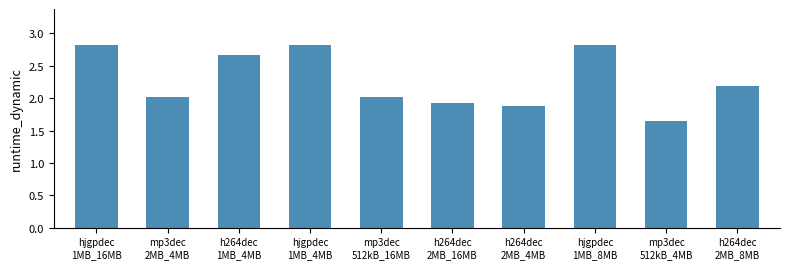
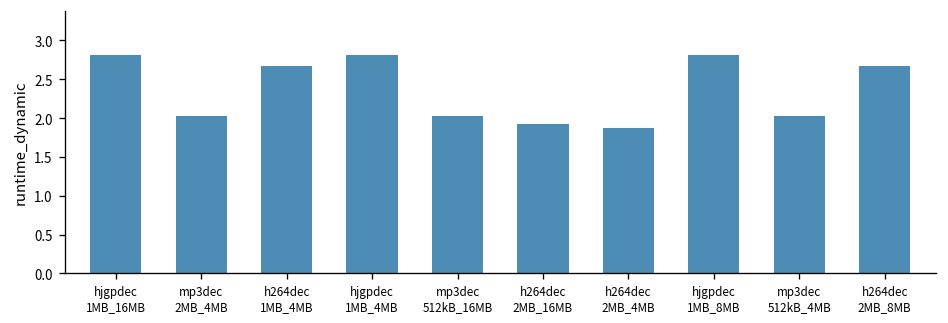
mp3dec 512kB_4MB: 1.6 -> 2.0
h264dec 2MB_8MB: 2.2 -> 2.7
